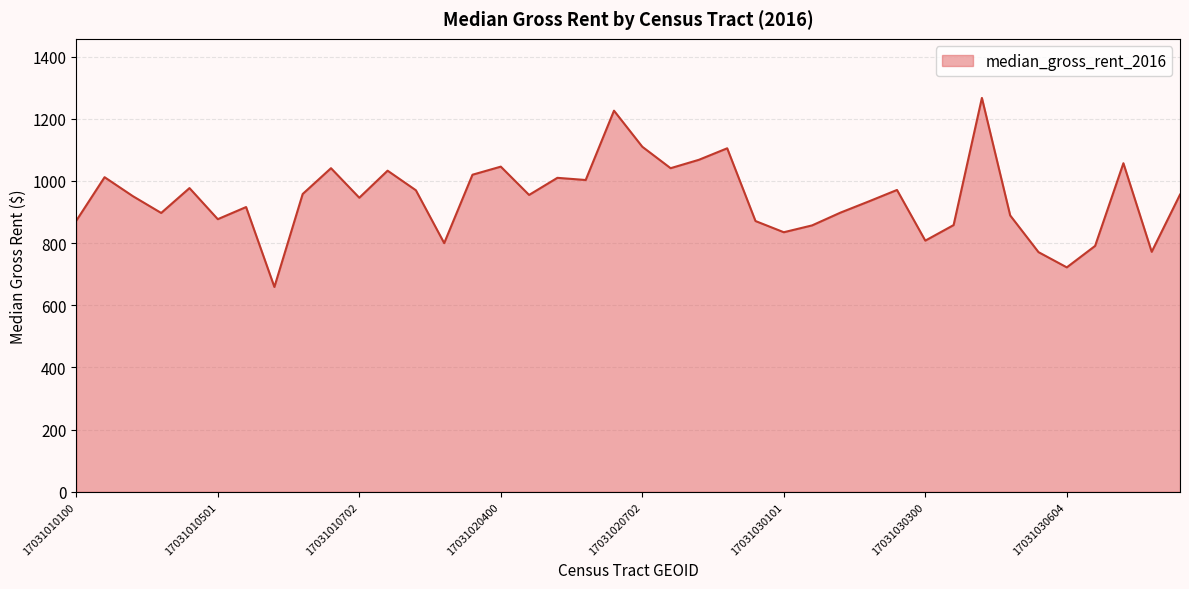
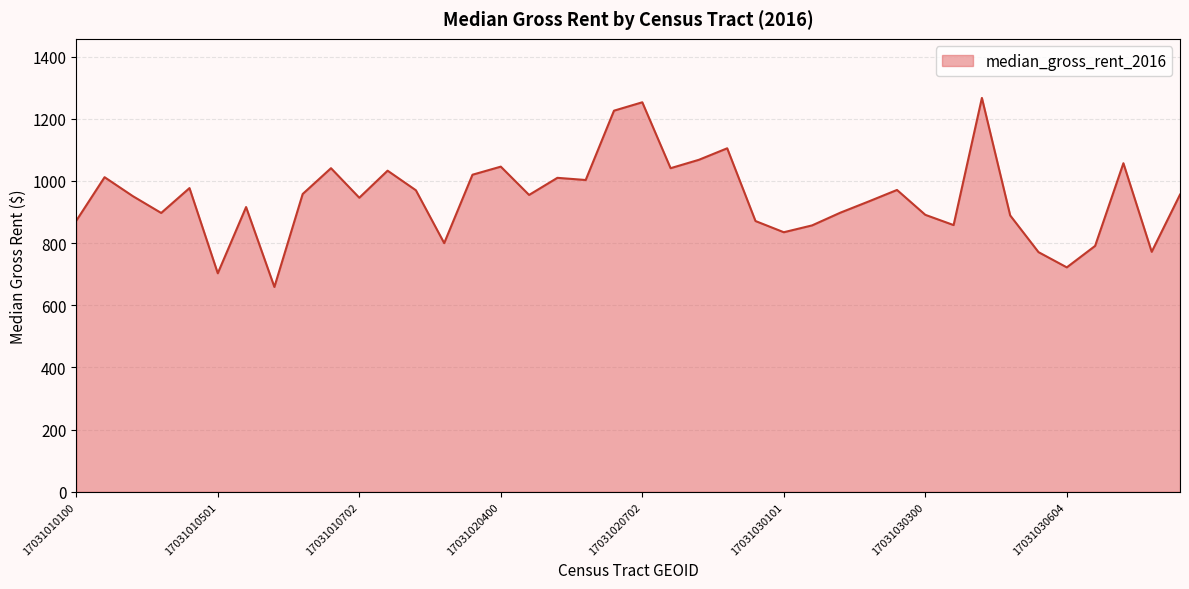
17031010501: 880 -> 700
17031020702: 1110 -> 1250
17031030300: 810 -> 890
